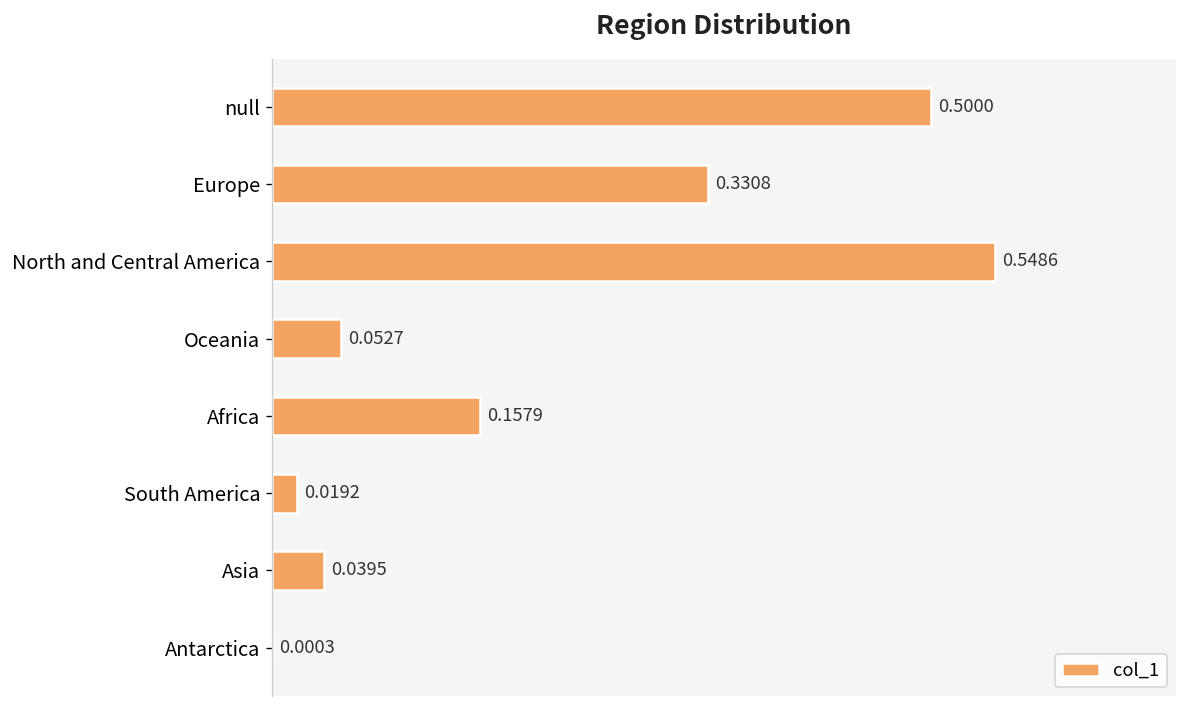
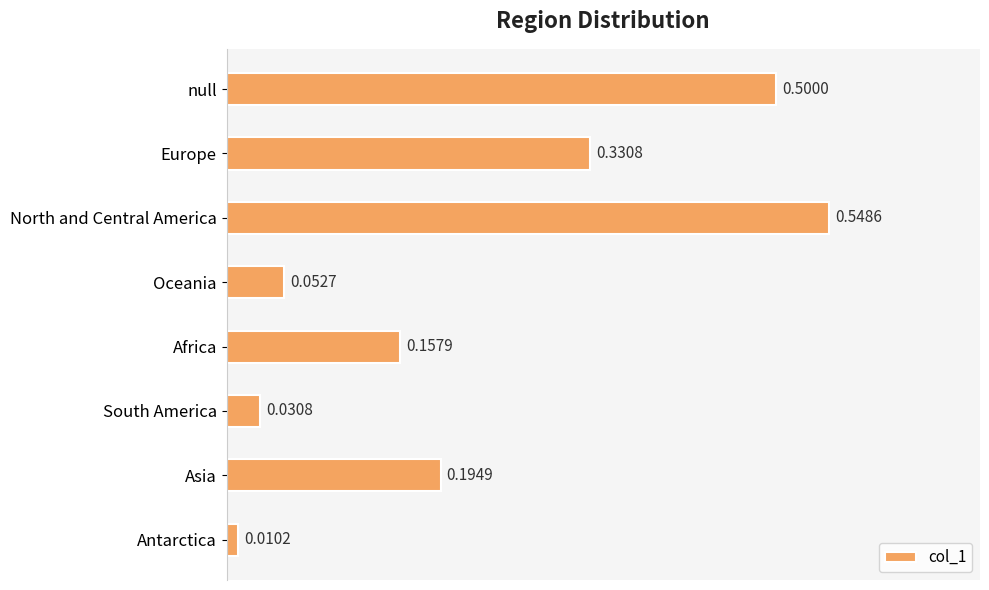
South America: 0.0192 -> 0.0308
Asia: 0.0395 -> 0.1949
Antarctica: 0.0003 -> 0.0102
